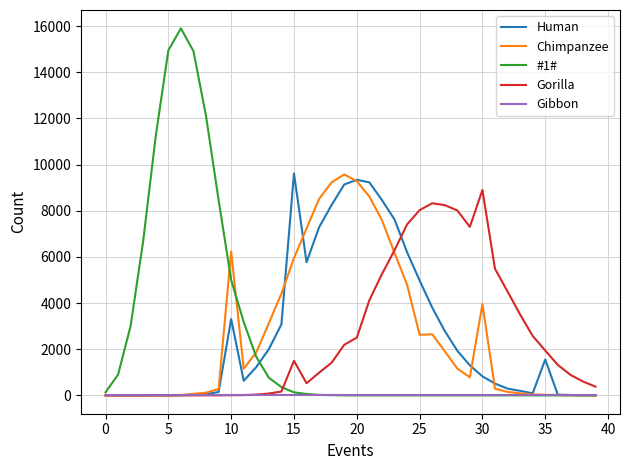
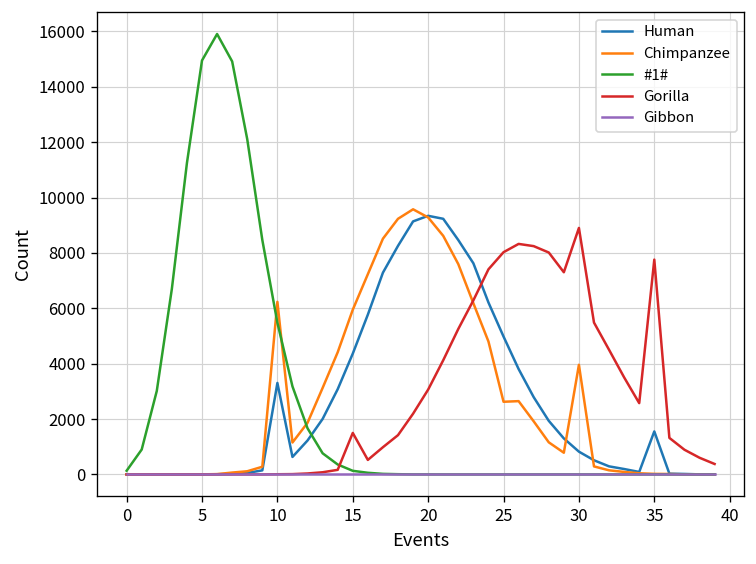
#1#, 10: 5000 -> 5500
Human, 15: 9600 -> 4400
Gorilla, 20: 2500 -> 3100
Gorilla, 35: 1900 -> 7800
